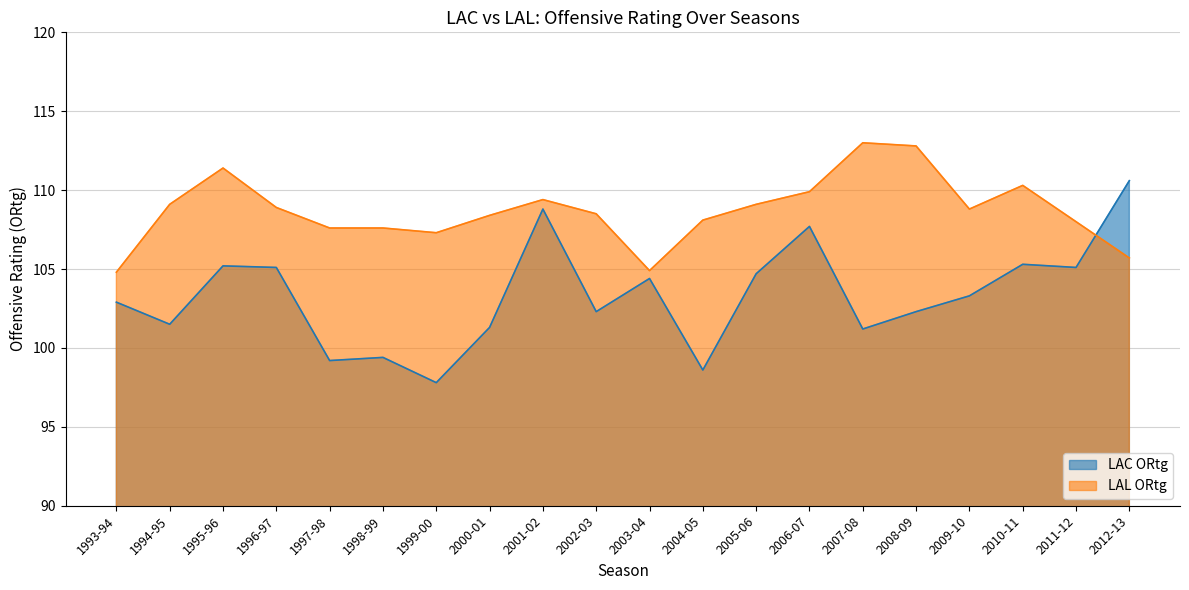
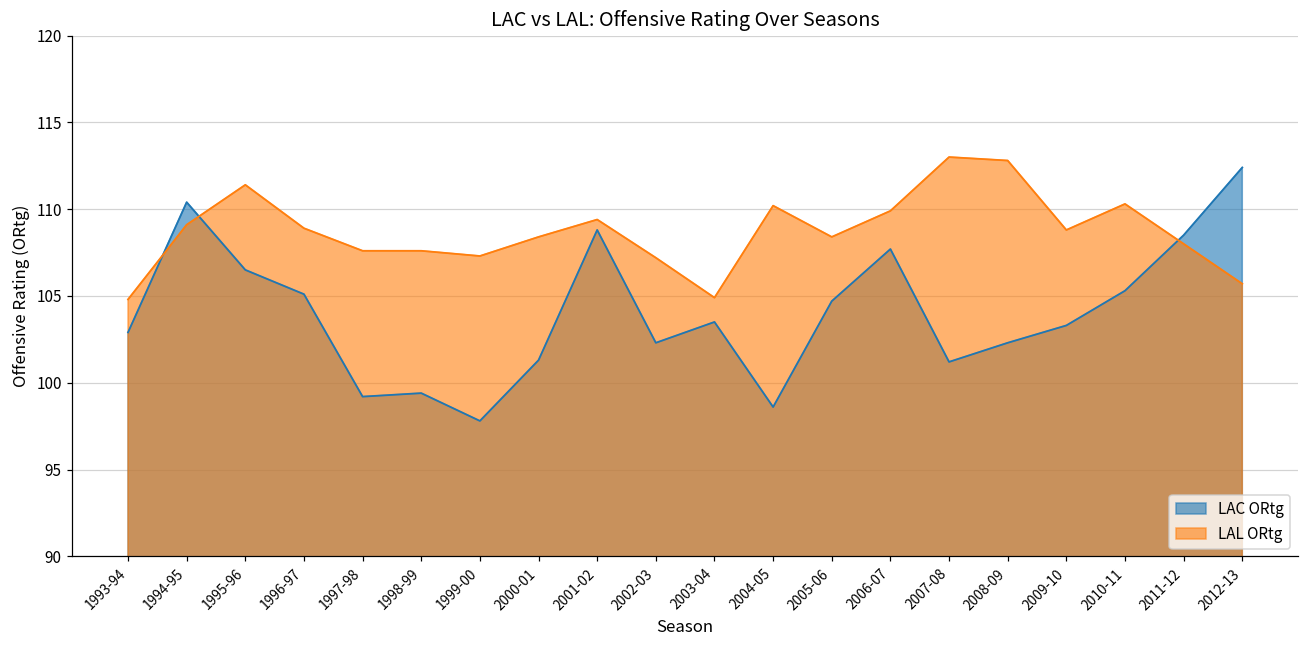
LAC ORtg, 1994-95: 101.5 -> 110.4
LAC ORtg, 1995-96: 105.2 -> 106.5
LAL ORtg, 2002-03: 108.5 -> 107.2
LAC ORtg, 2003-04: 104.4 -> 103.5
LAL ORtg, 2004-05: 108.1 -> 110.2
LAL ORtg, 2005-06: 109.1 -> 108.4
LAC ORtg, 2011-12: 105.1 -> 108.5
LAC ORtg, 2012-13: 110.6 -> 112.4
